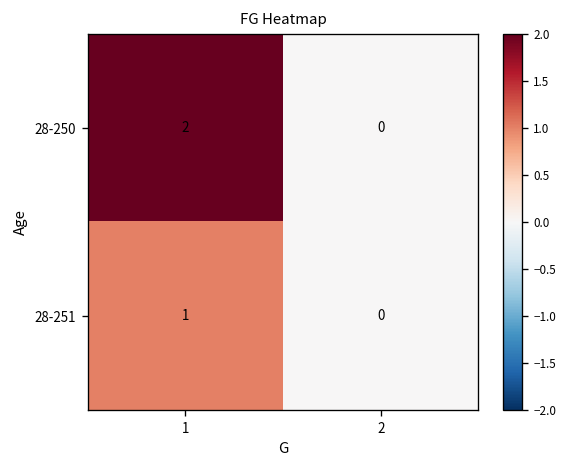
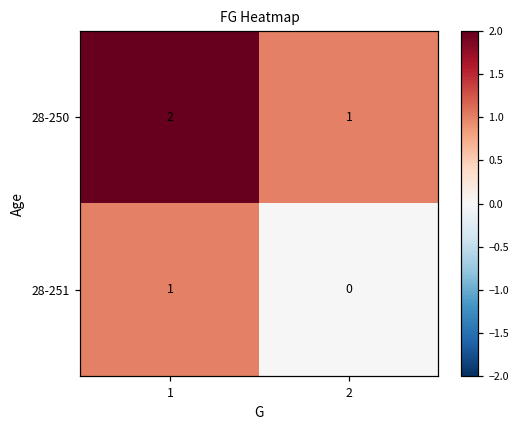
28-250, 2: 0 -> 1
